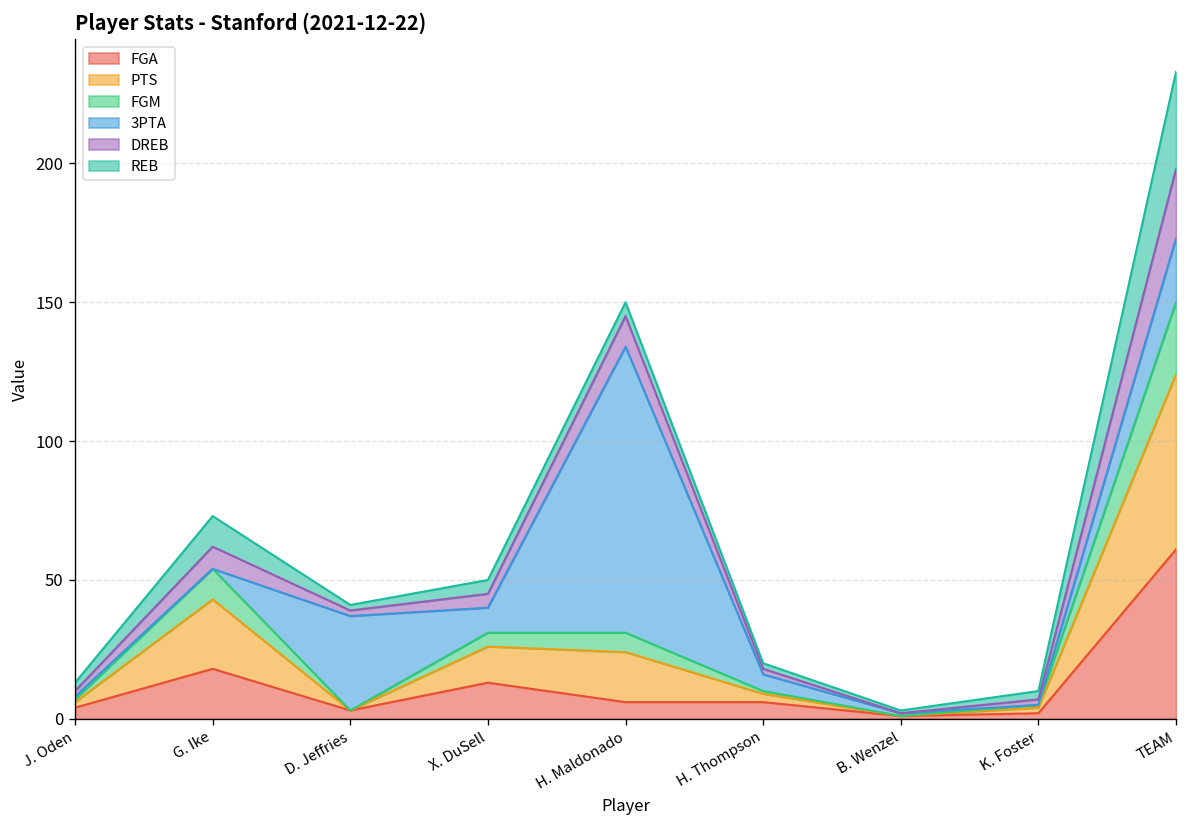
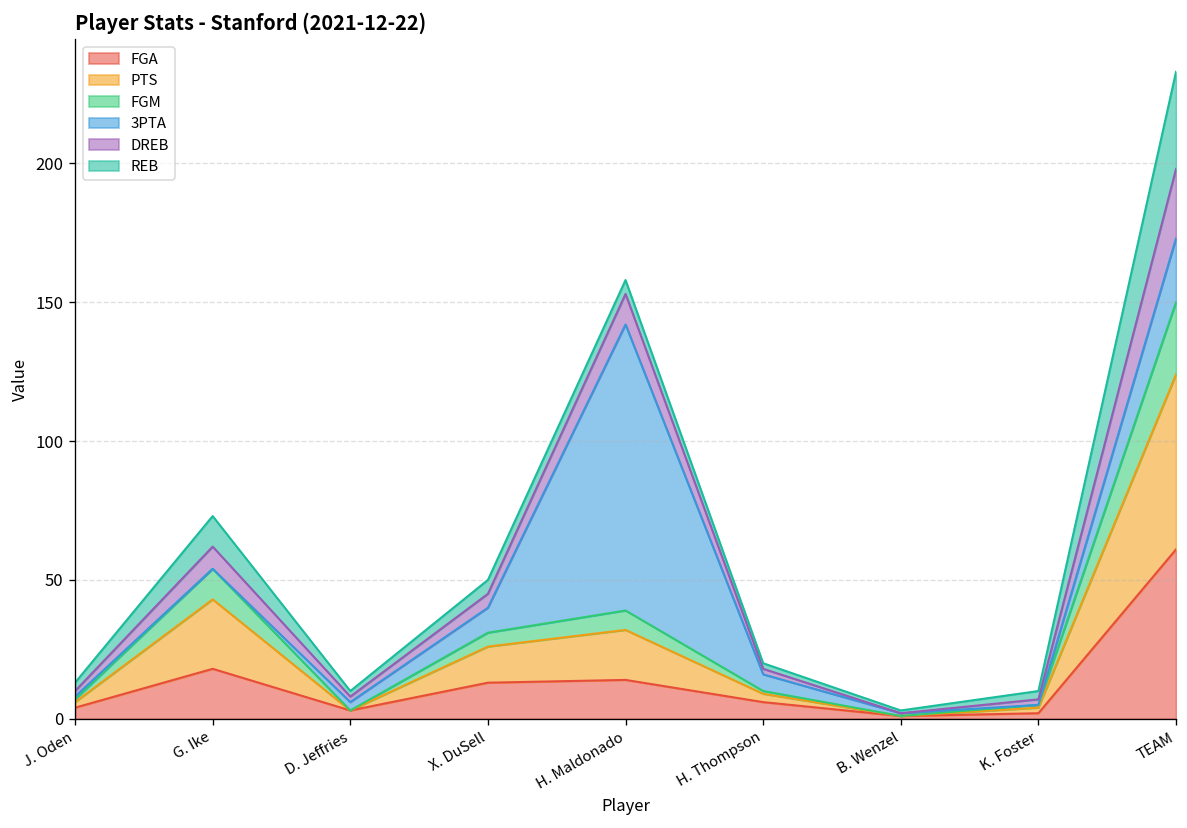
3PTA, D. Jeffries: 34 -> 3
FGA, H. Maldonado: 6 -> 14
